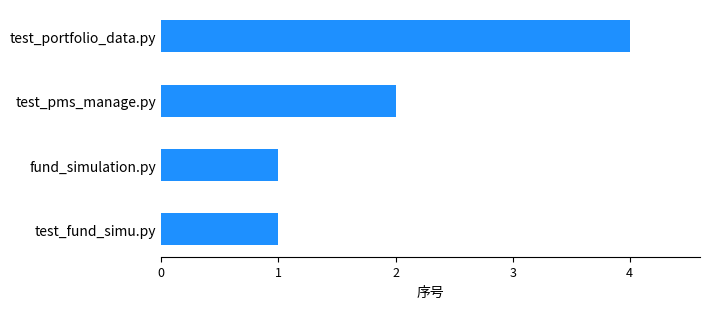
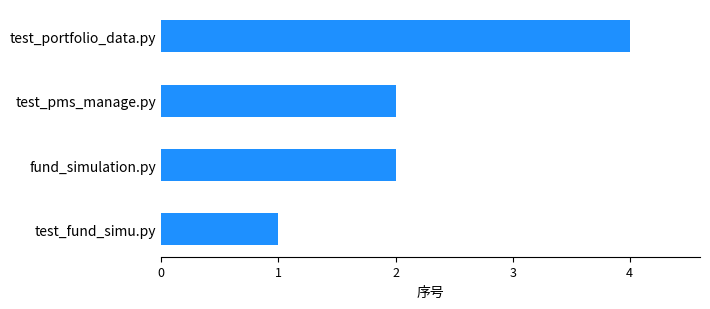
fund_simulation.py: 1 -> 2
